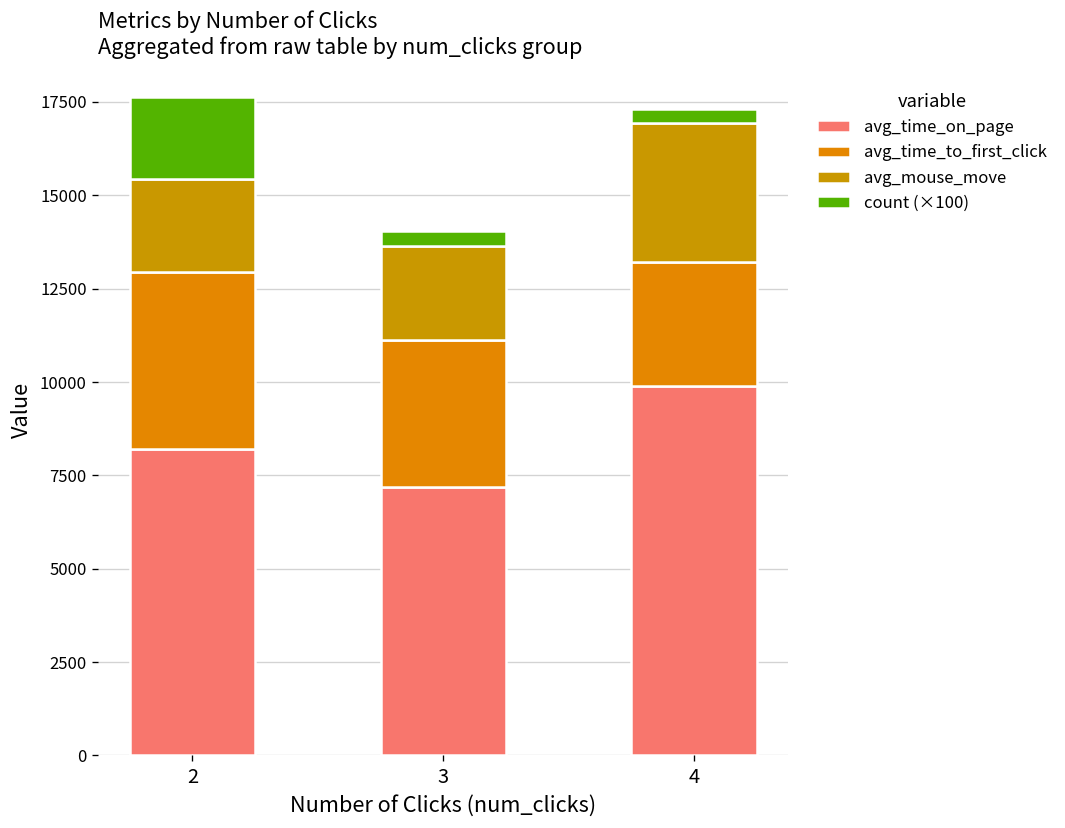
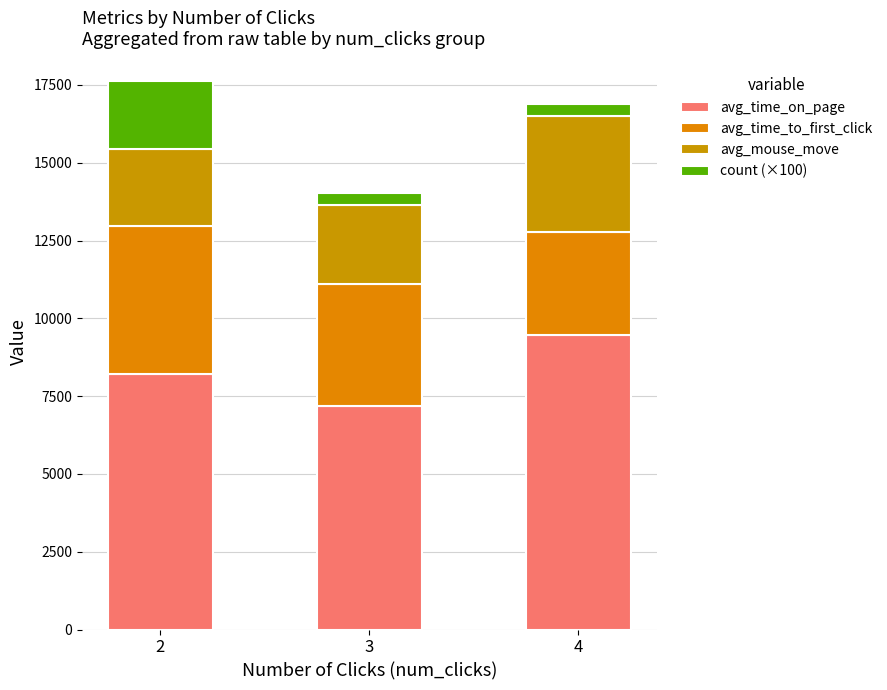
avg_time_on_page, 4: 9900 -> 9500
